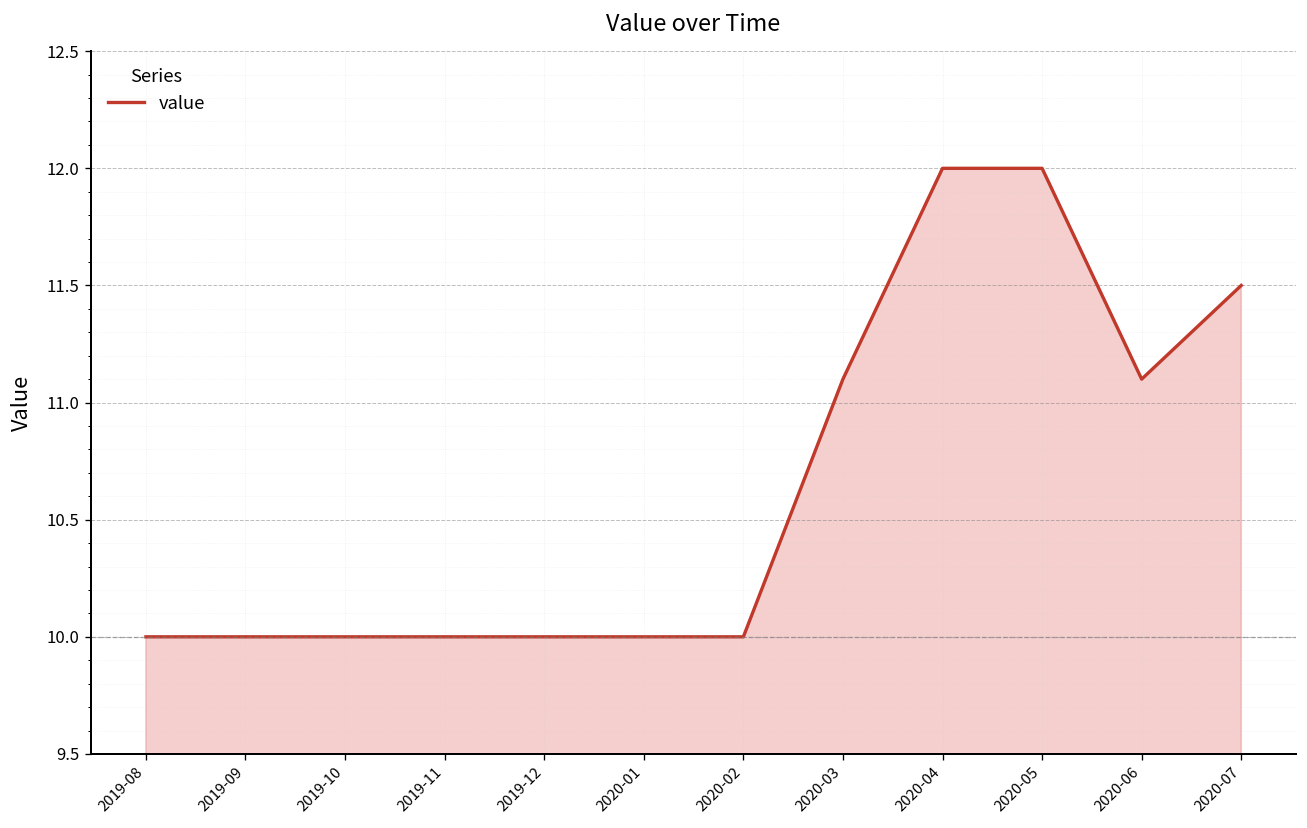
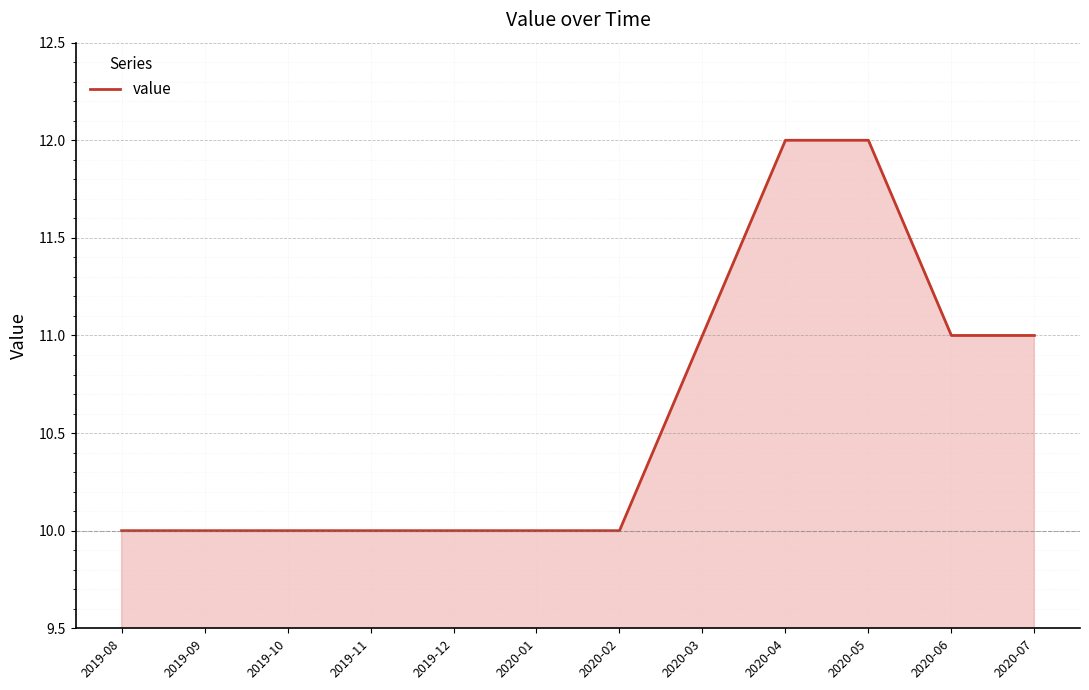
2020-03: 11.1 -> 11.0
2020-06: 11.1 -> 11.0
2020-07: 11.5 -> 11.0
